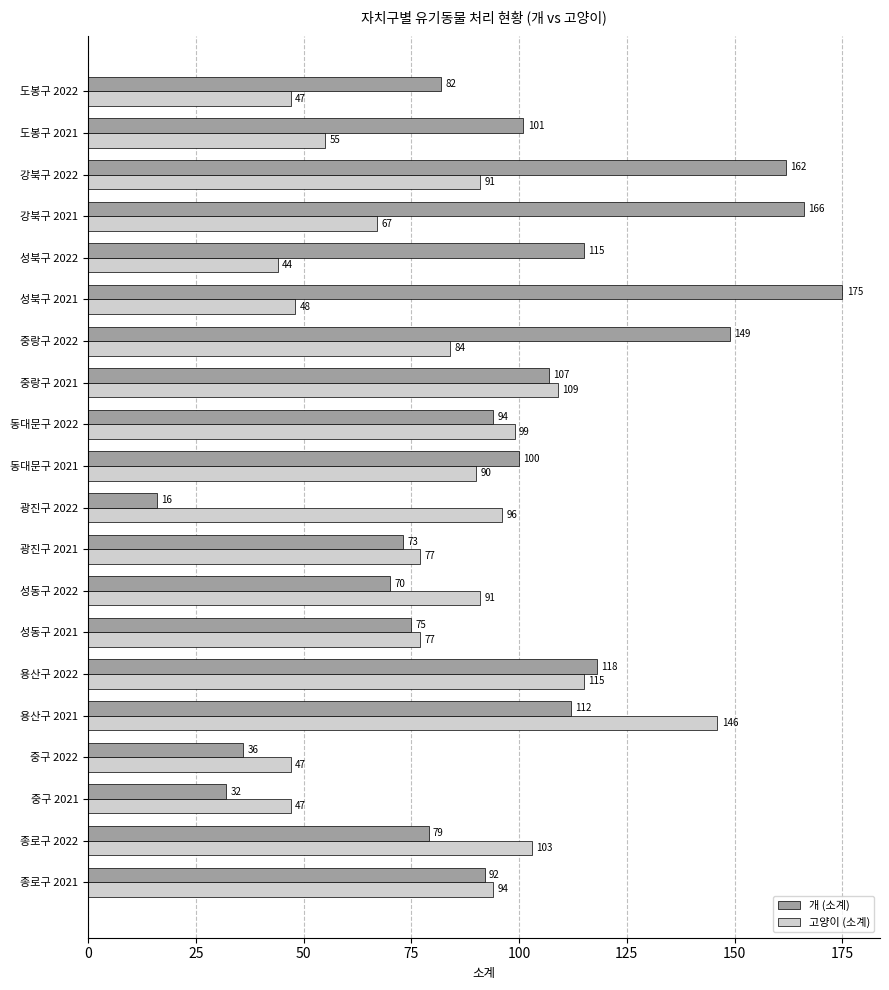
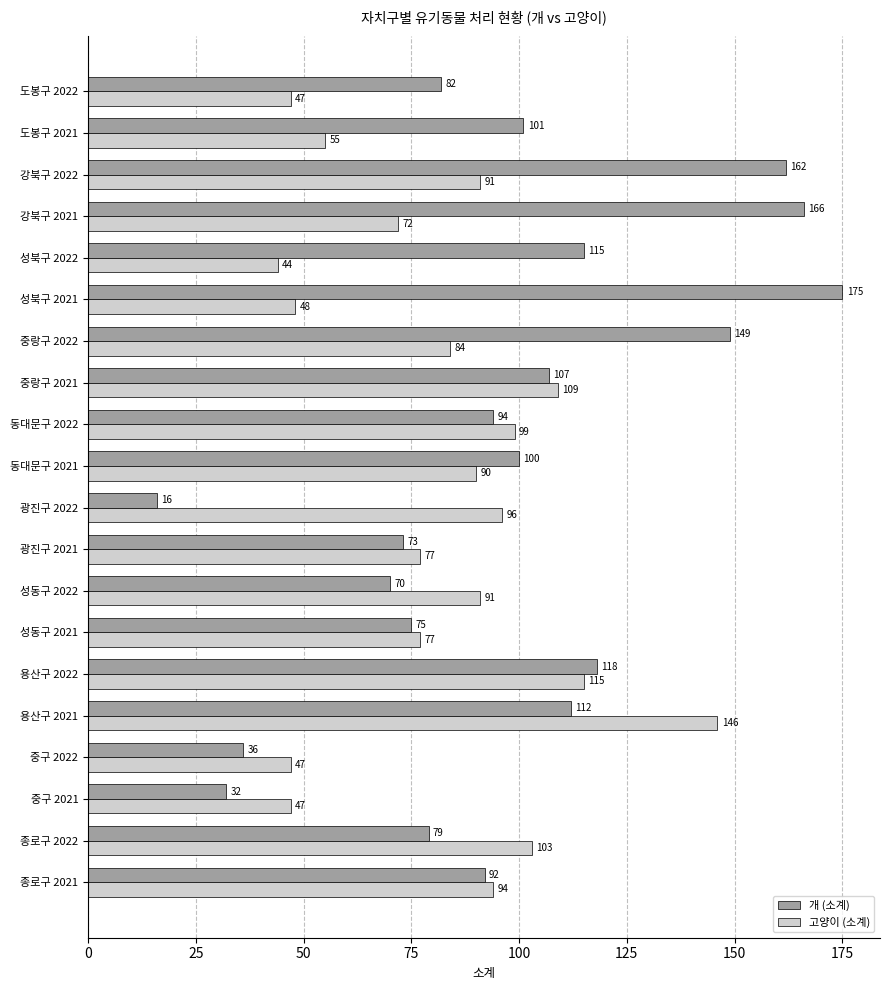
고양이 (소계), 강북구 2021: 67 -> 72
